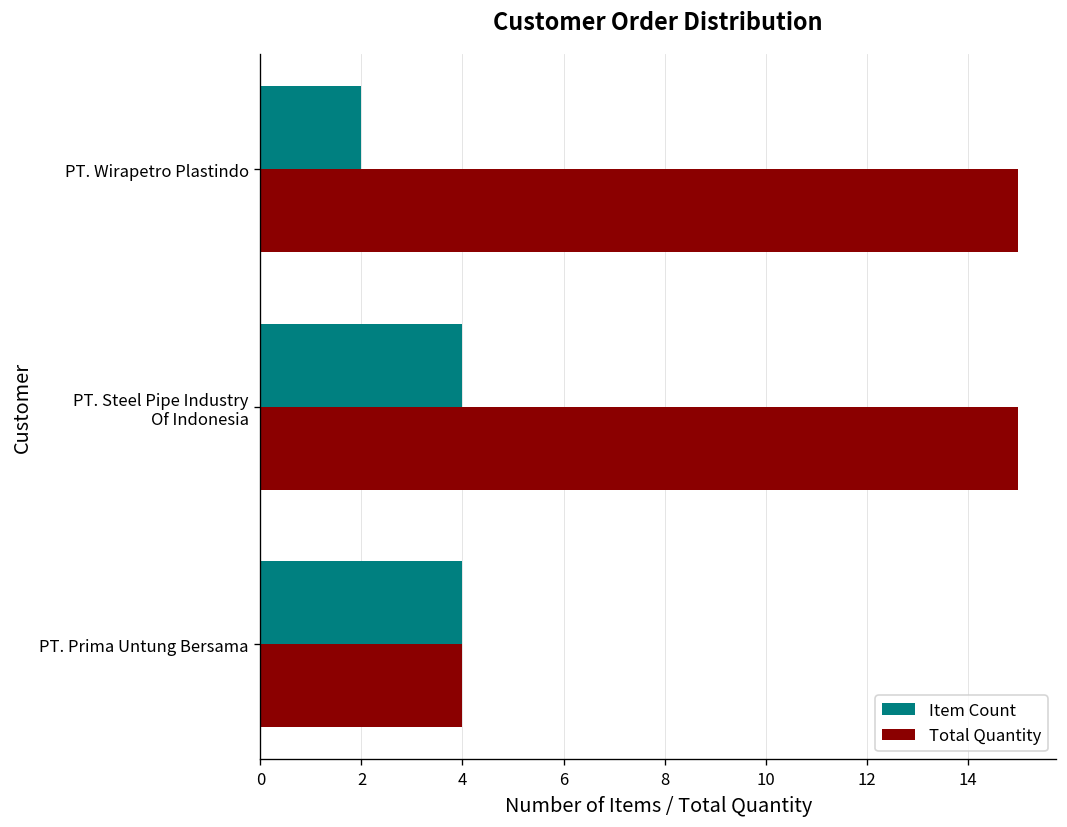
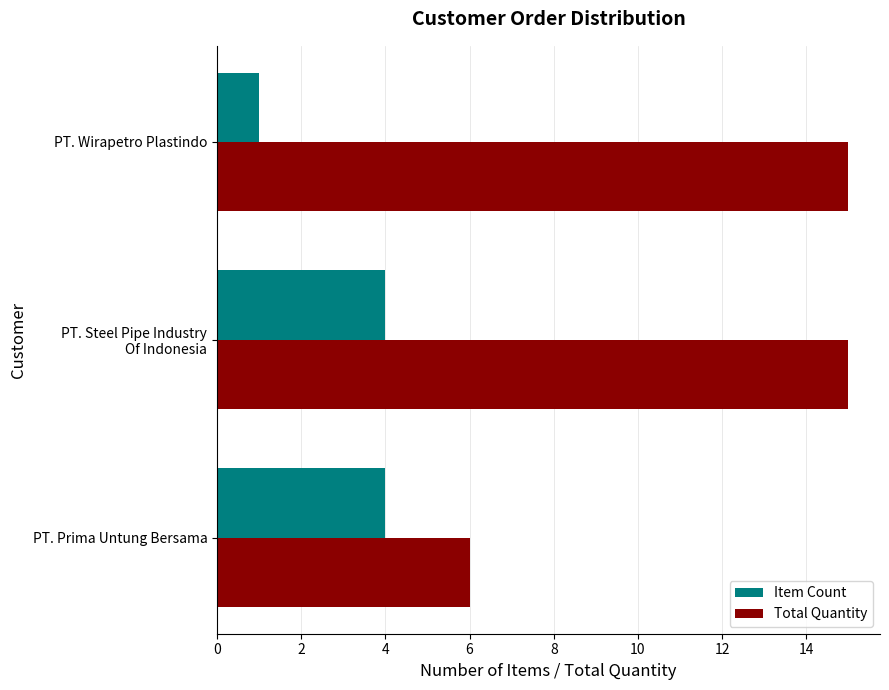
Item Count, PT. Wirapetro Plastindo: 2 -> 1
Total Quantity, PT. Prima Untung Bersama: 4 -> 6
